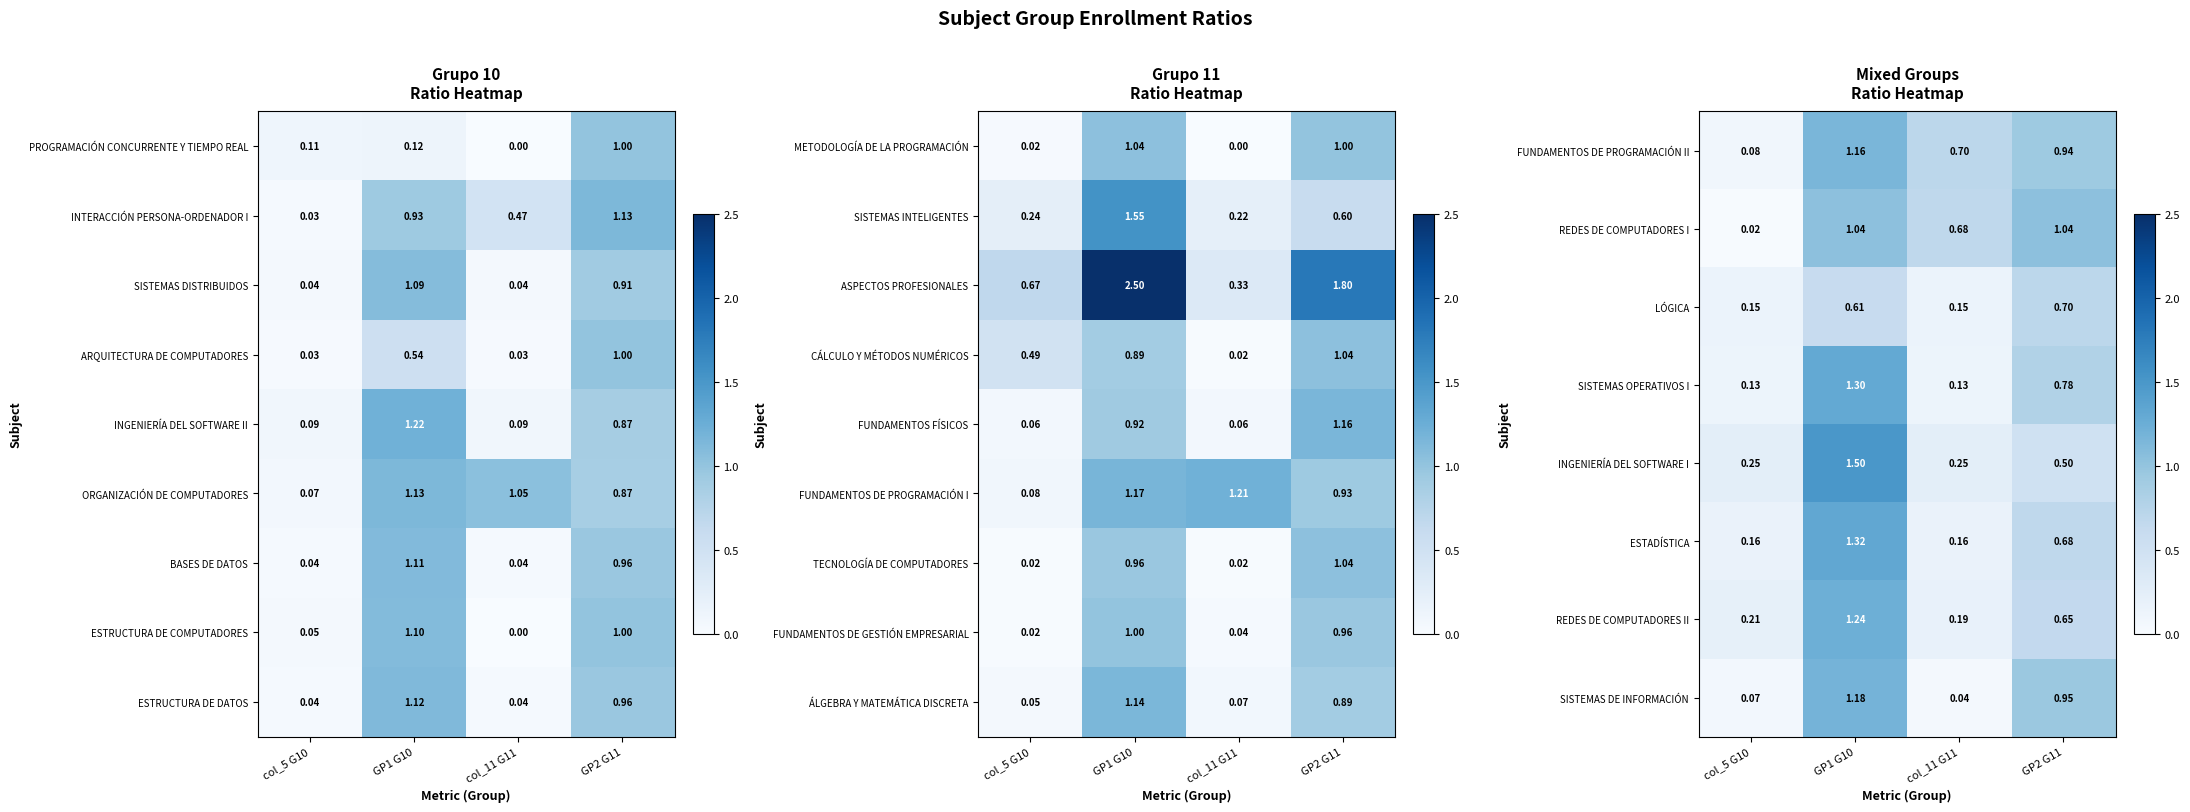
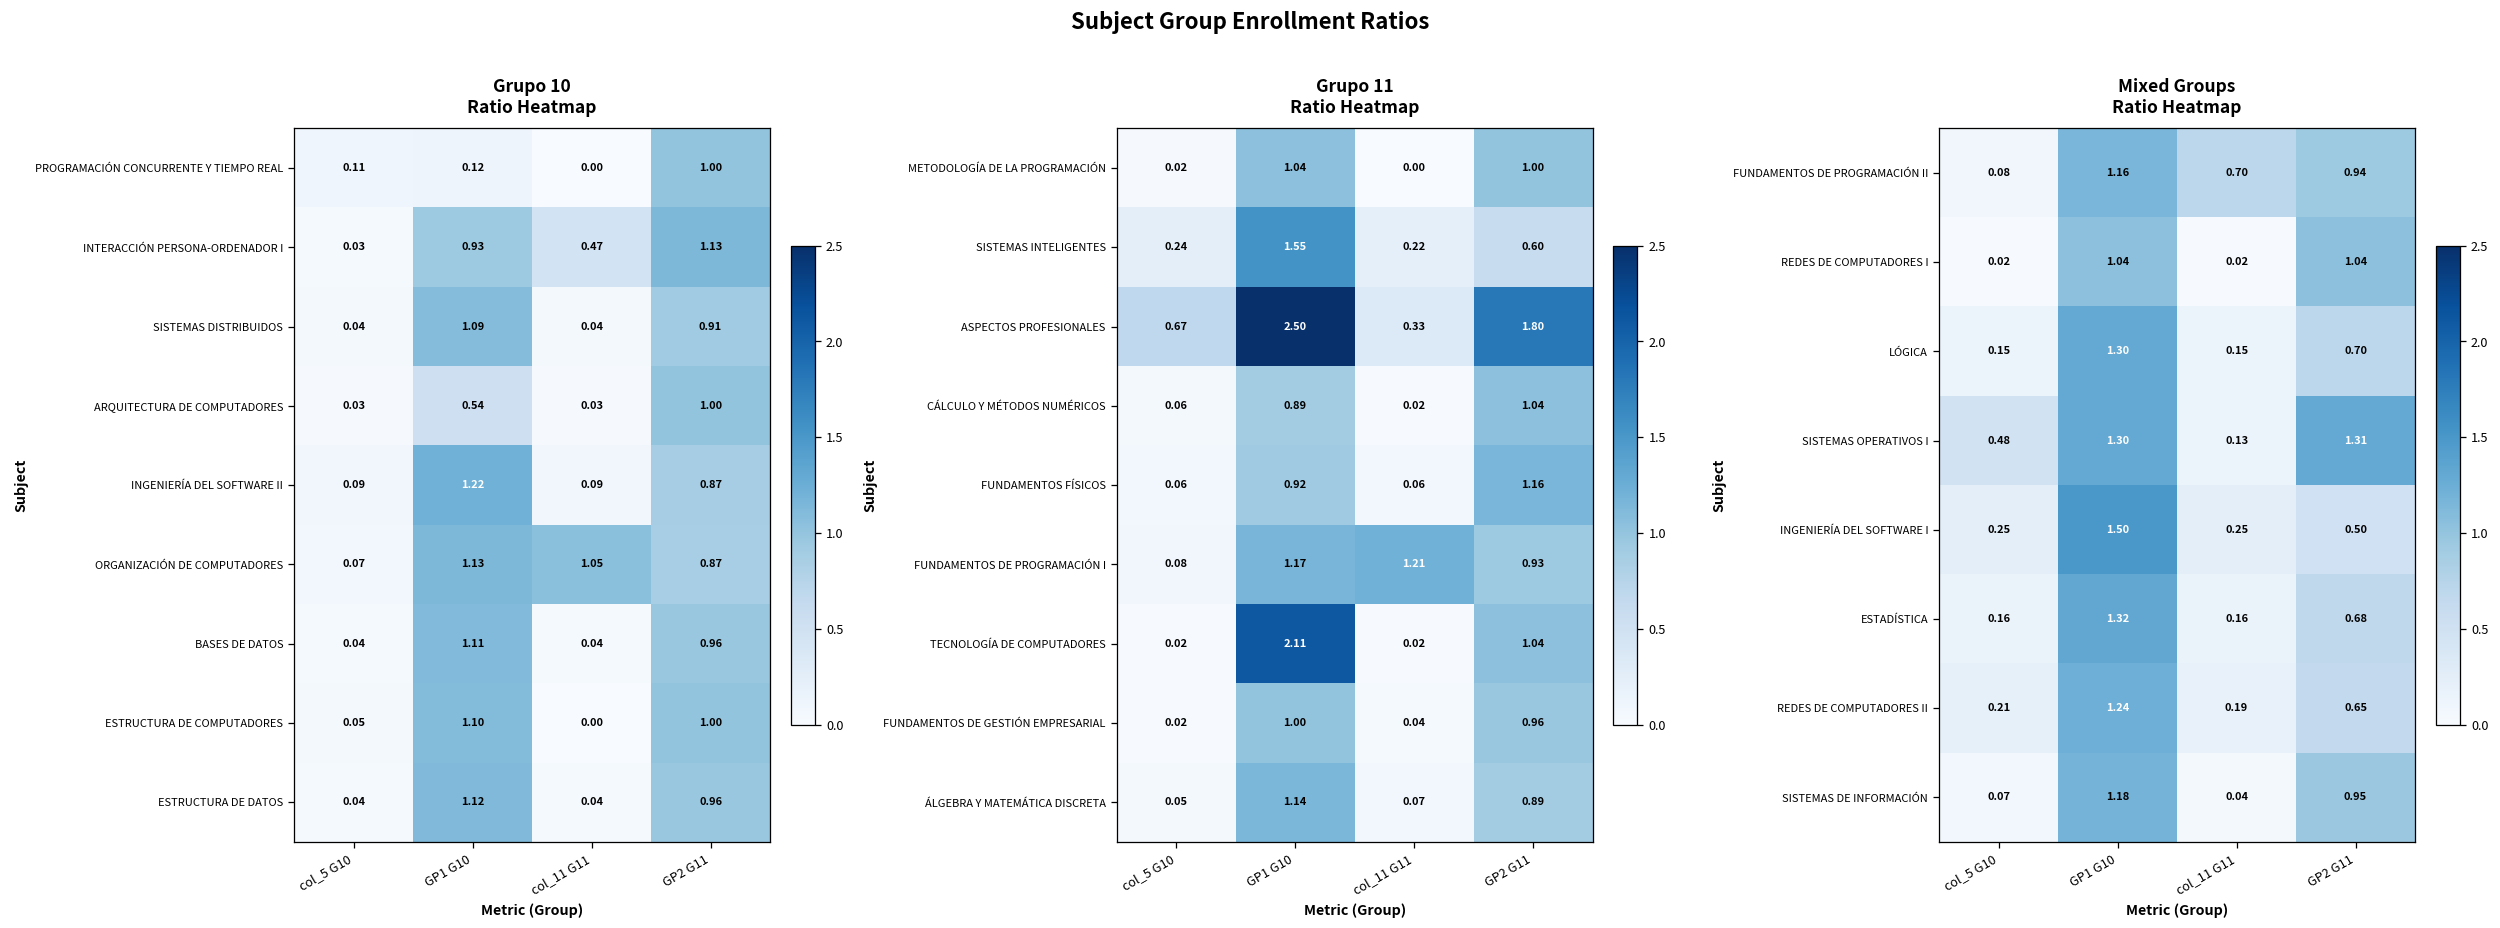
Grupo 11 Ratio Heatmap, CÁLCULO Y MÉTODOS NUMÉRICOS, col_5 G10: 0.49 -> 0.06
Grupo 11 Ratio Heatmap, TECNOLOGÍA DE COMPUTADORES, GP1 G10: 0.96 -> 2.11
Mixed Groups Ratio Heatmap, REDES DE COMPUTADORES I, col_11 G11: 0.68 -> 0.02
Mixed Groups Ratio Heatmap, LÓGICA, GP1 G10: 0.61 -> 1.30
Mixed Groups Ratio Heatmap, SISTEMAS OPERATIVOS I, col_5 G10: 0.13 -> 0.48
Mixed Groups Ratio Heatmap, SISTEMAS OPERATIVOS I, GP2 G11: 0.78 -> 1.31
